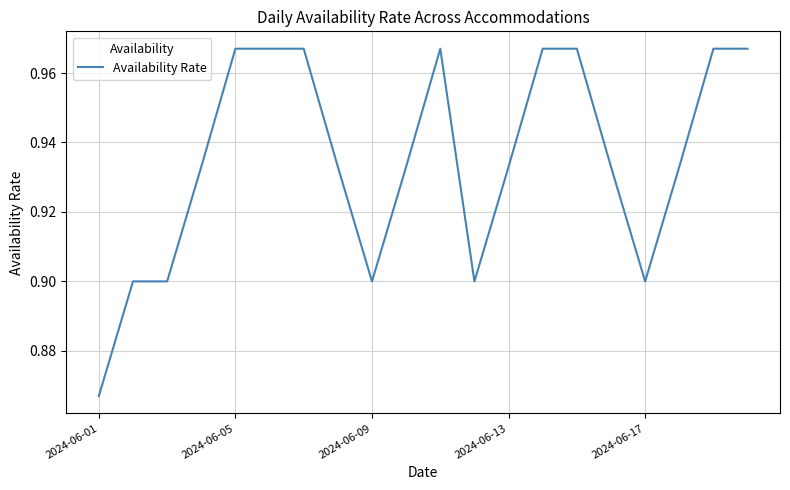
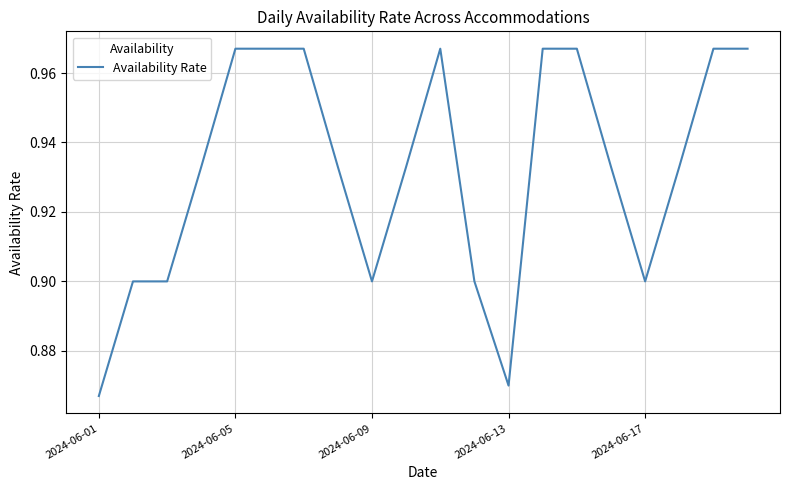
2024-06-13: 0.933 -> 0.870
